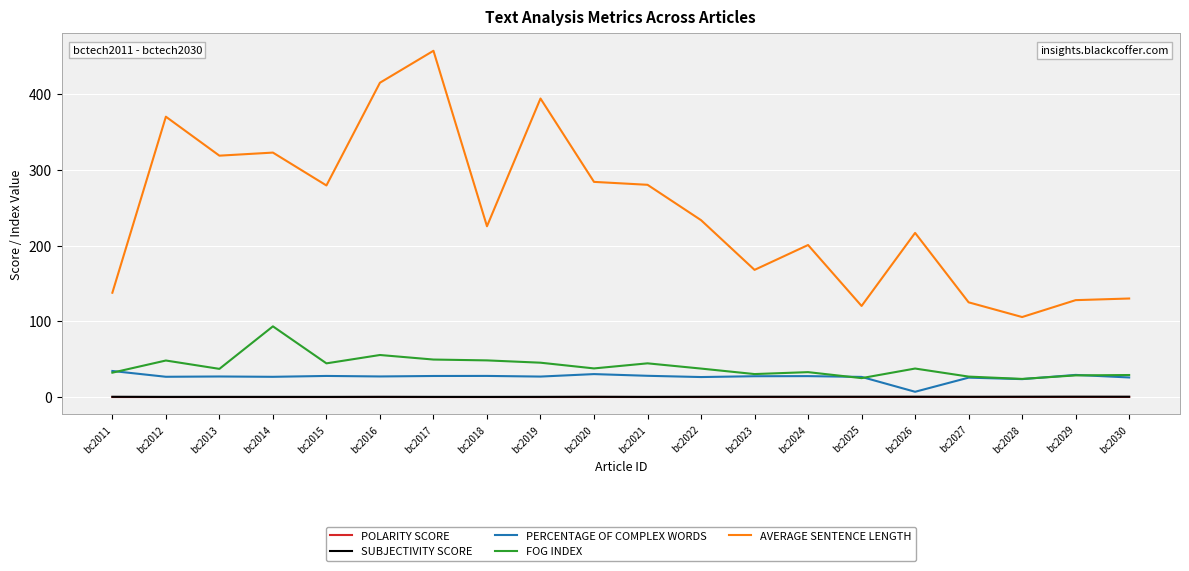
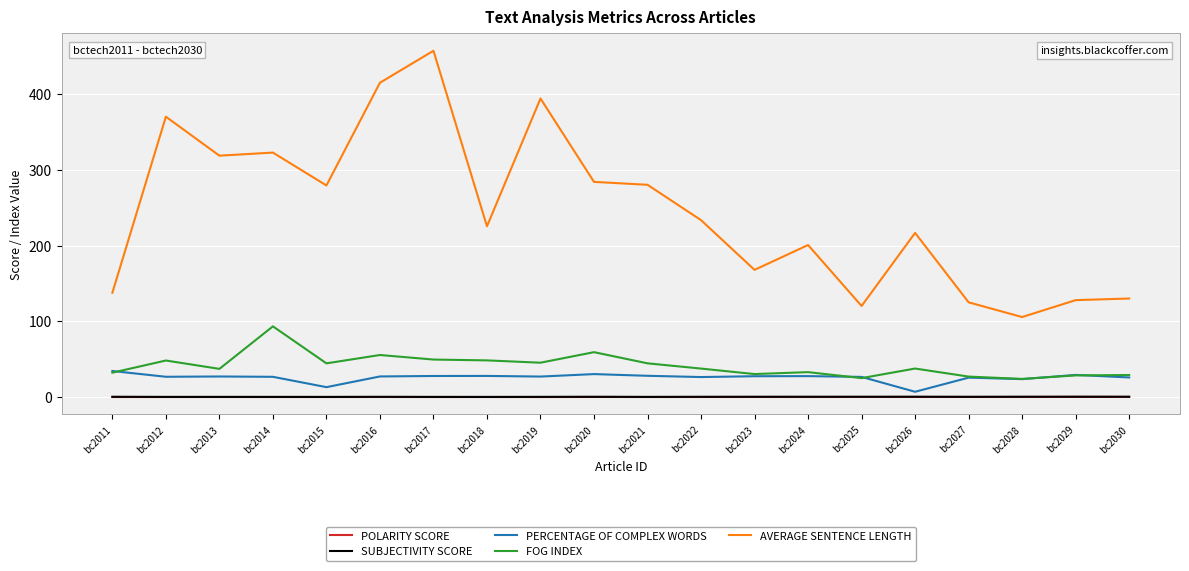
PERCENTAGE OF COMPLEX WORDS, bc2015: 30 -> 10
FOG INDEX, bc2020: 40 -> 60
